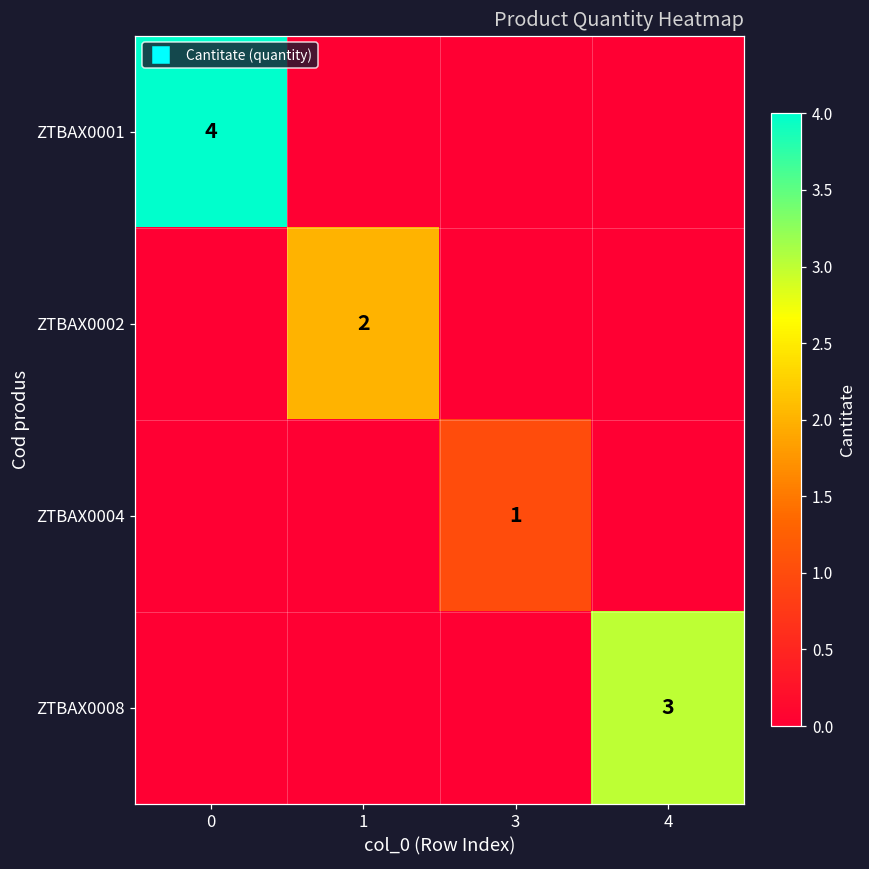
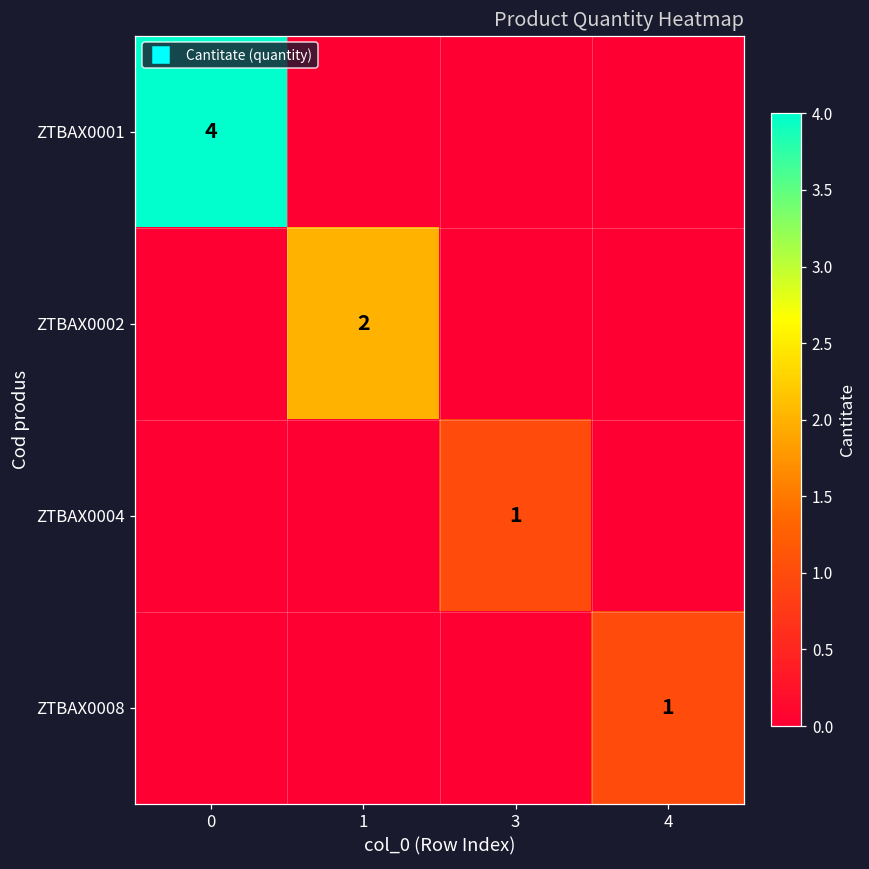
ZTBAX0008, 4: 3 -> 1
